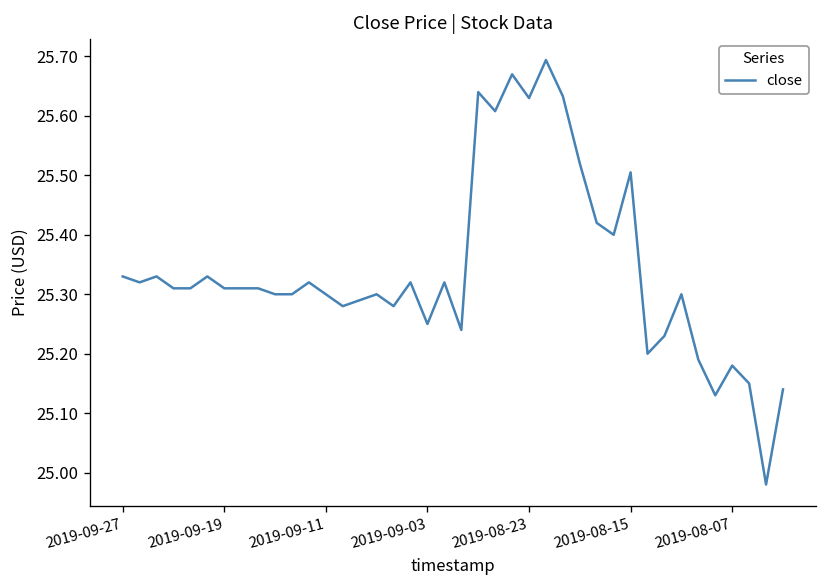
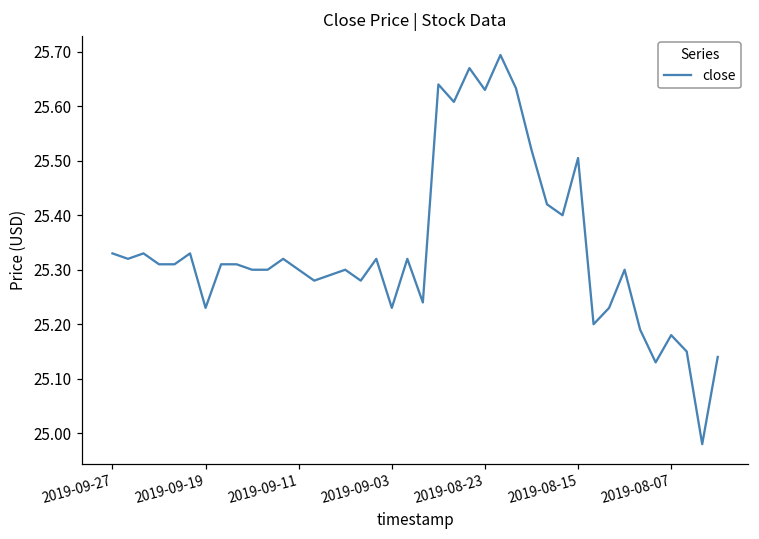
2019-09-19: 25.31 -> 25.23
2019-09-03: 25.25 -> 25.23
